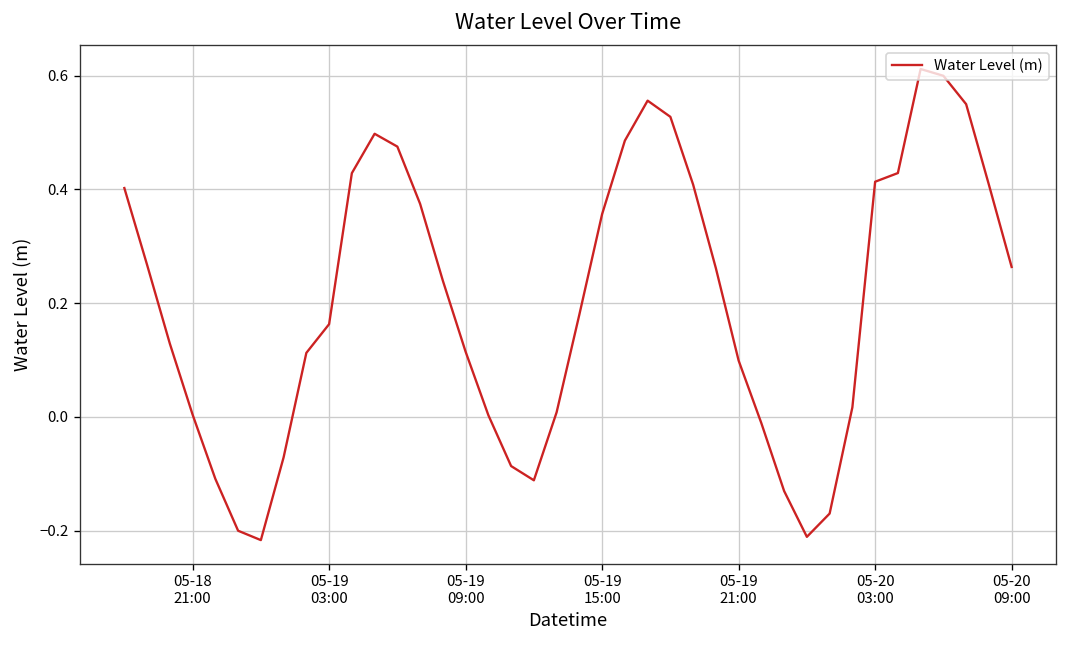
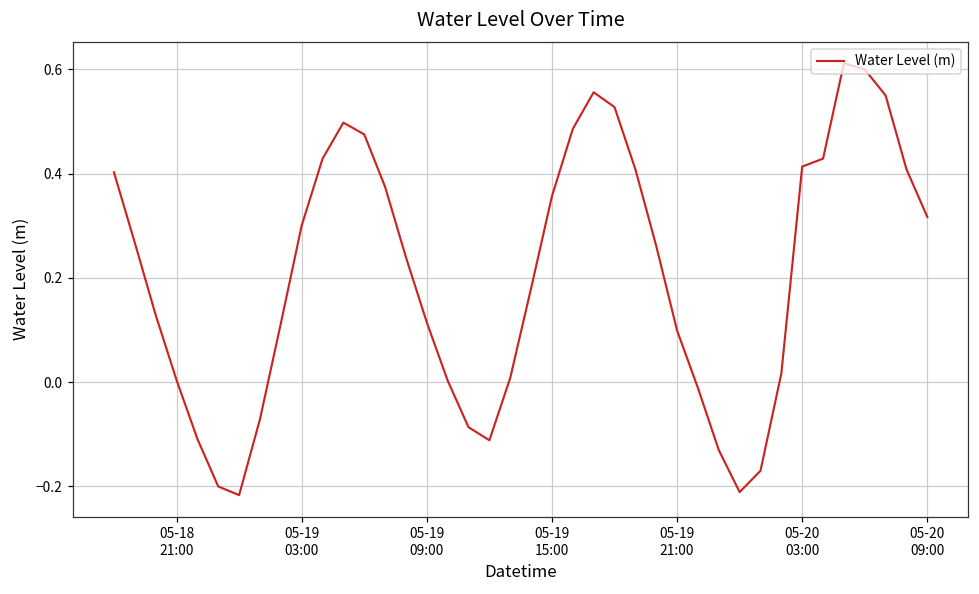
05-19 03:00: 0.16 -> 0.30
05-20 09:00: 0.26 -> 0.32
